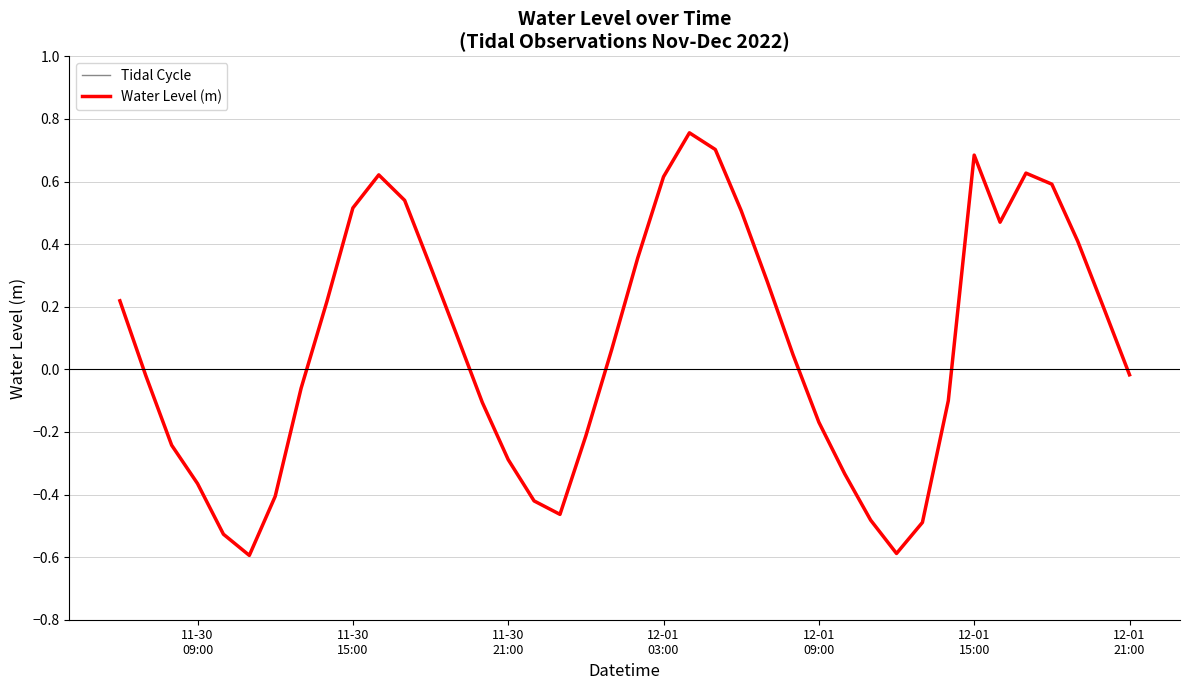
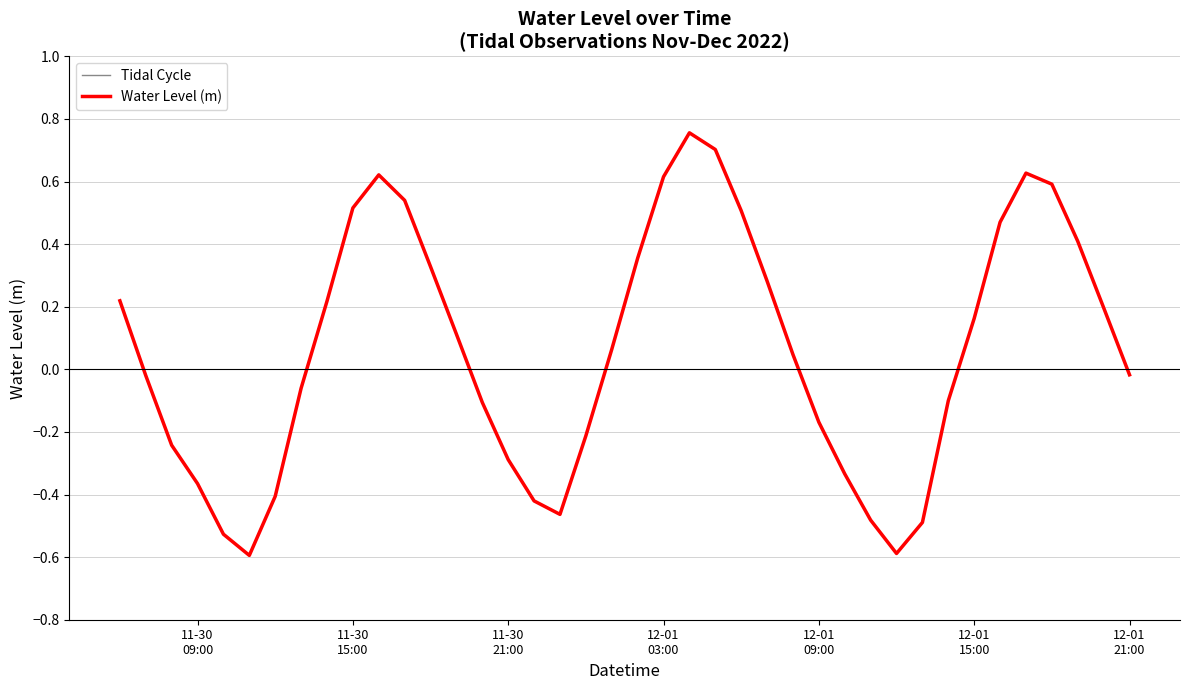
Water Level (m), 12-01 15:00: 0.68 -> 0.16
